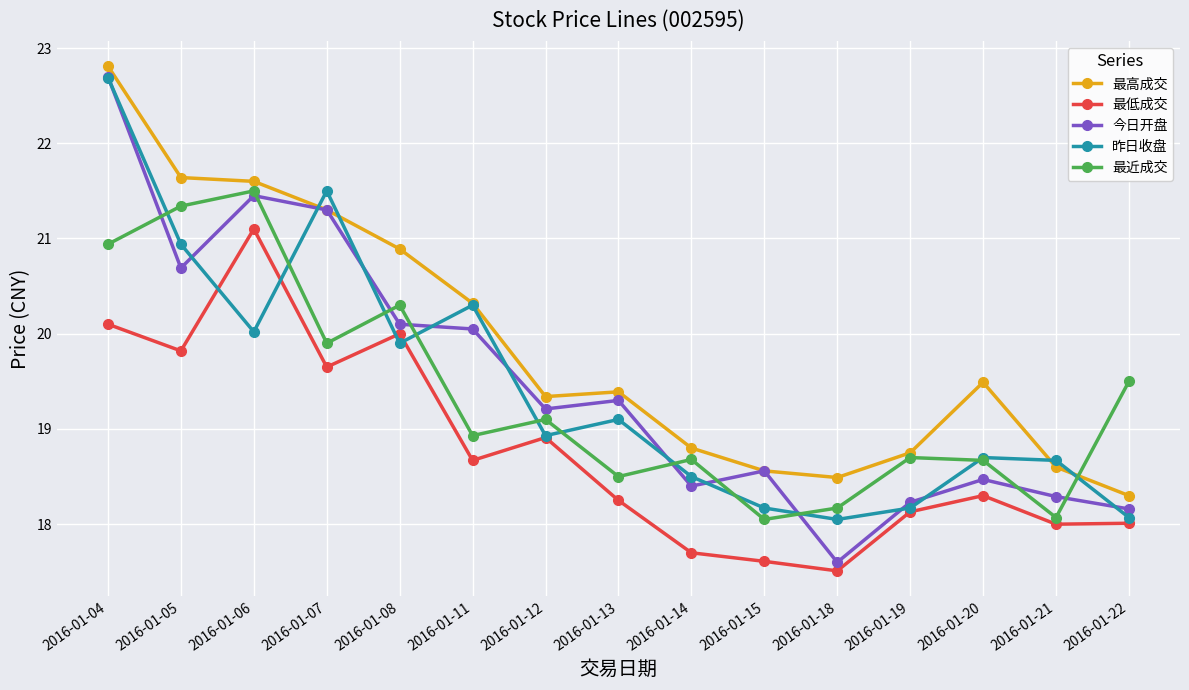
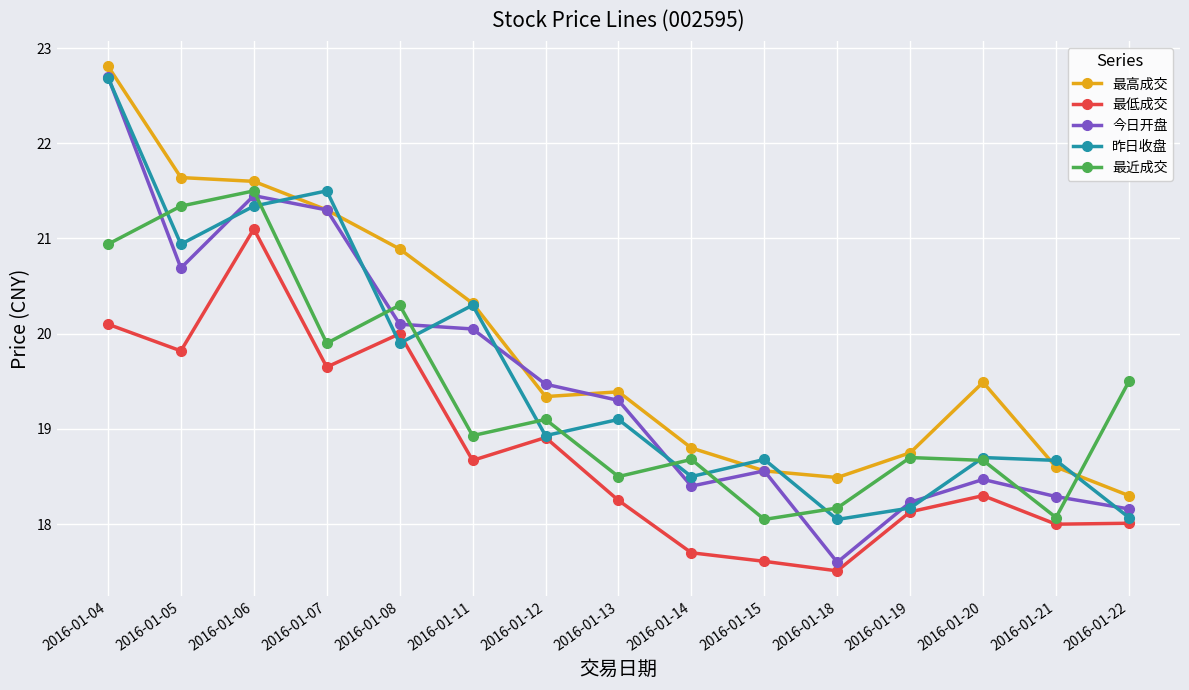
昨日收盘, 2016-01-06: 20.0 -> 21.3
今日开盘, 2016-01-12: 19.2 -> 19.5
昨日收盘, 2016-01-15: 18.2 -> 18.7
